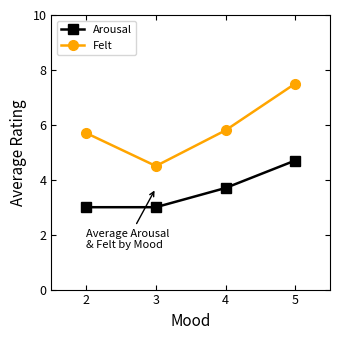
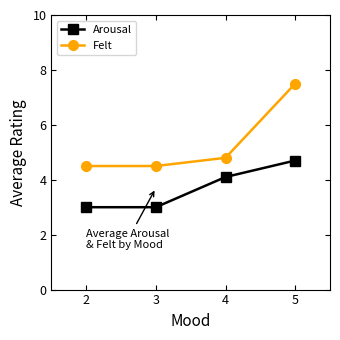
Felt, 2: 5.7 -> 4.5
Arousal, 4: 3.7 -> 4.1
Felt, 4: 5.8 -> 4.8
